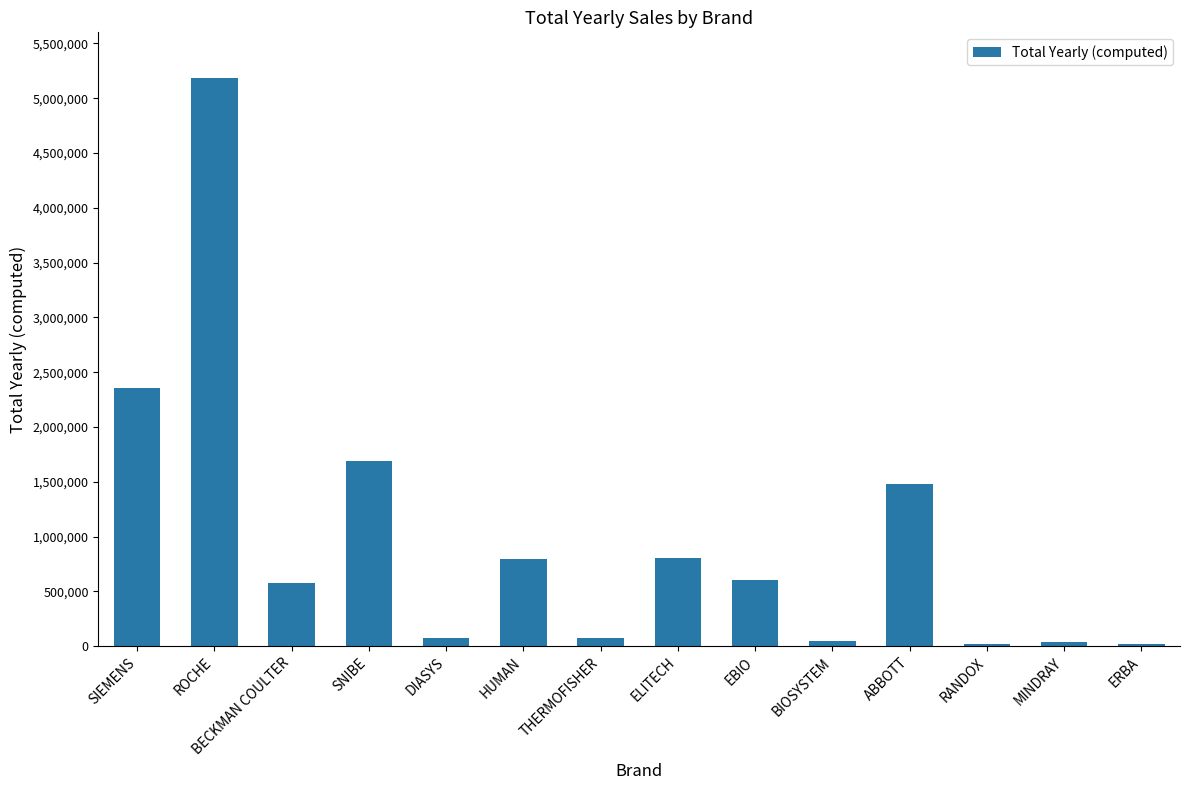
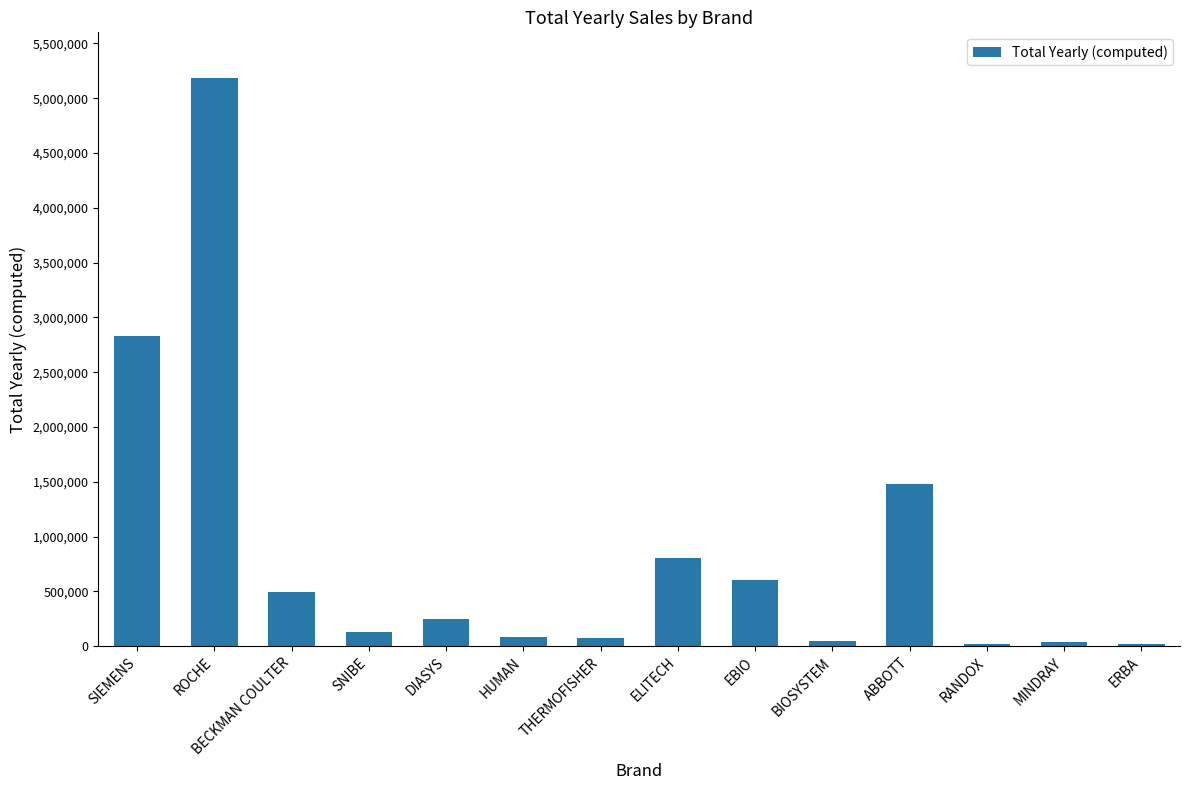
SIEMENS: 2,360,000 -> 2,830,000
BECKMAN COULTER: 580,000 -> 500,000
SNIBE: 1,690,000 -> 130,000
DIASYS: 80,000 -> 250,000
HUMAN: 800,000 -> 80,000
